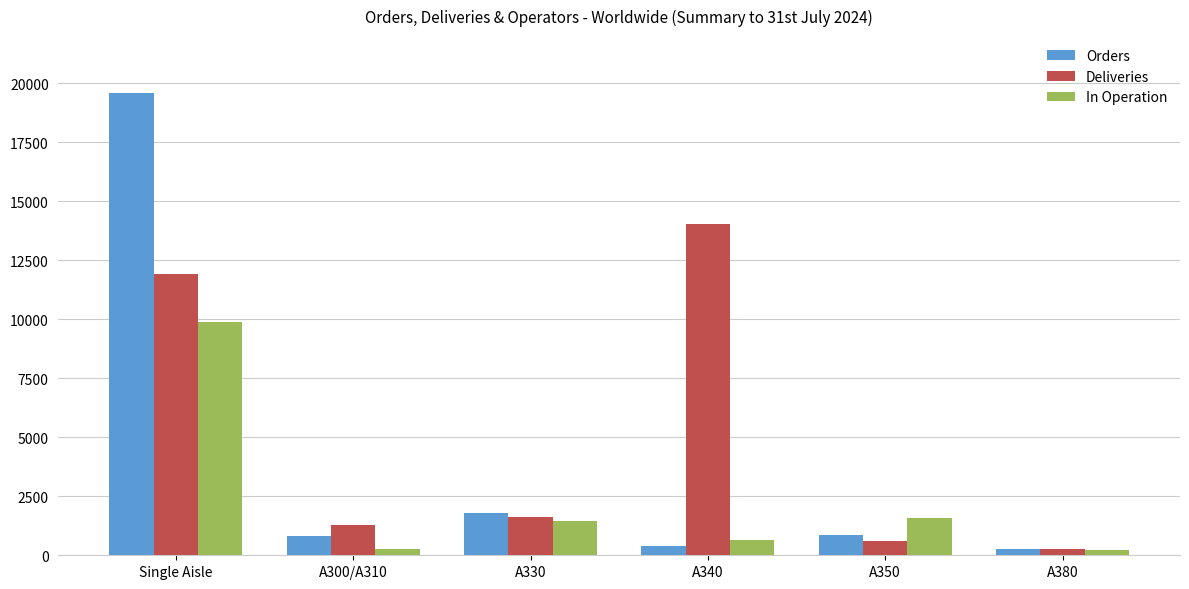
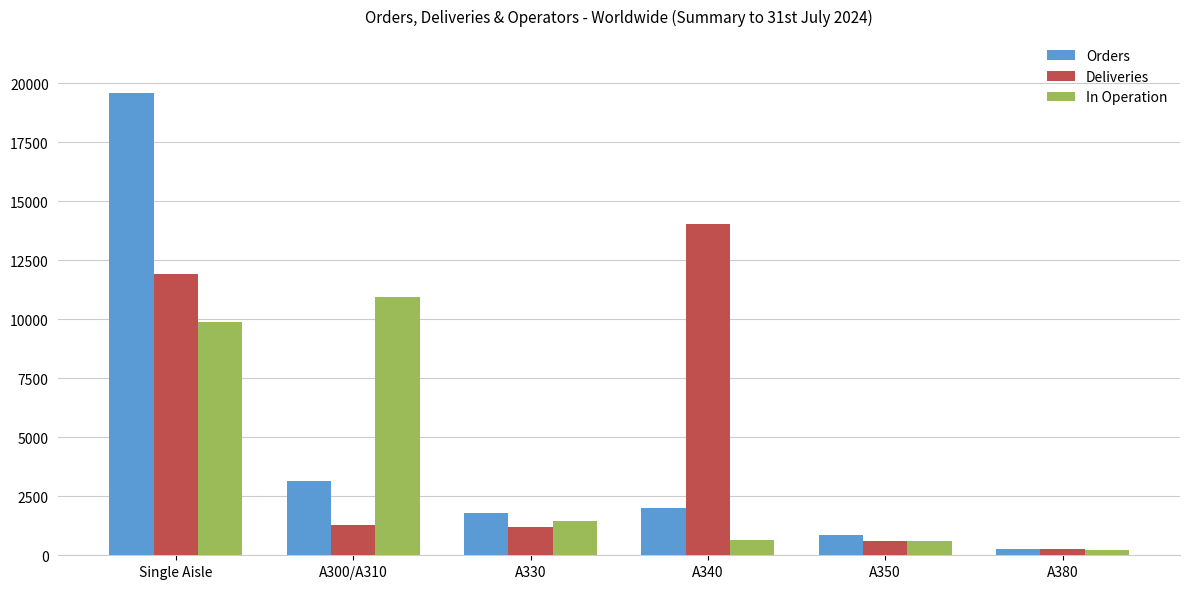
Orders, A300/A310: 800 -> 3100
In Operation, A300/A310: 300 -> 11000
Deliveries, A330: 1600 -> 1200
Orders, A340: 400 -> 2000
In Operation, A350: 1600 -> 600
